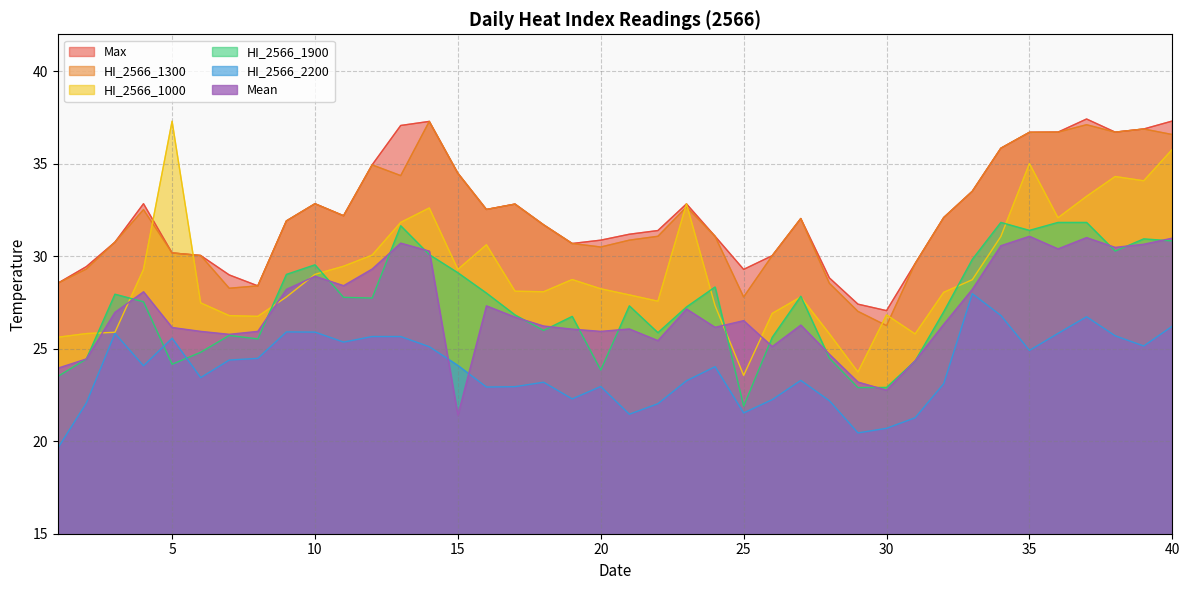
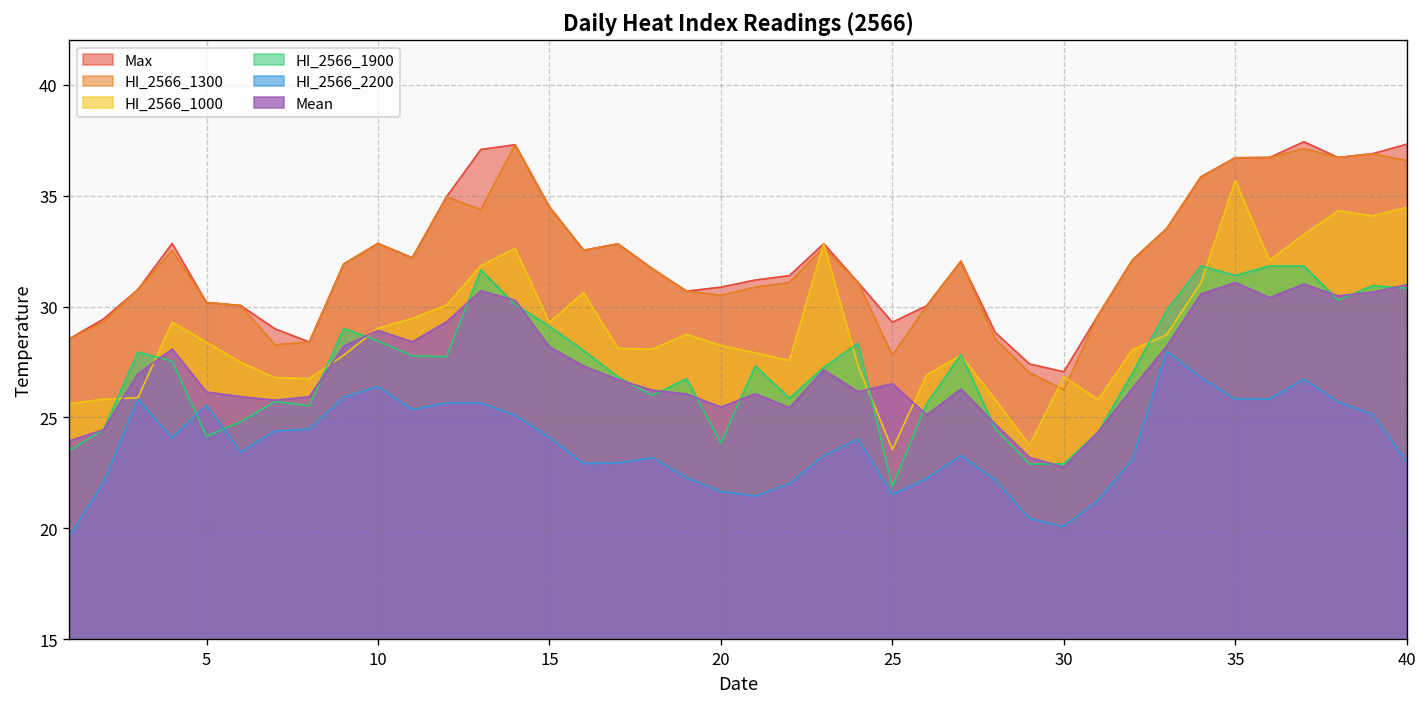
HI_2566_1000, 5: 37.3 -> 28.4
HI_2566_1900, 10: 29.5 -> 28.5
HI_2566_2200, 10: 25.9 -> 26.4
Mean, 15: 21.4 -> 28.2
HI_2566_2200, 20: 23.0 -> 21.7
Mean, 20: 25.9 -> 25.5
HI_2566_2200, 30: 20.7 -> 20.1
HI_2566_1000, 35: 35.0 -> 35.7
HI_2566_2200, 35: 24.9 -> 25.8
HI_2566_1000, 40: 35.8 -> 34.5
HI_2566_2200, 40: 26.2 -> 23.0
